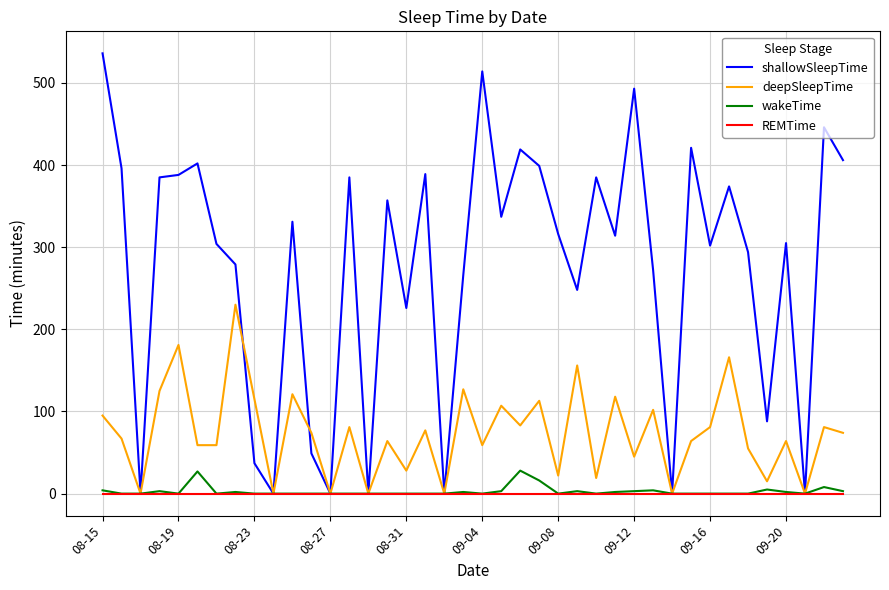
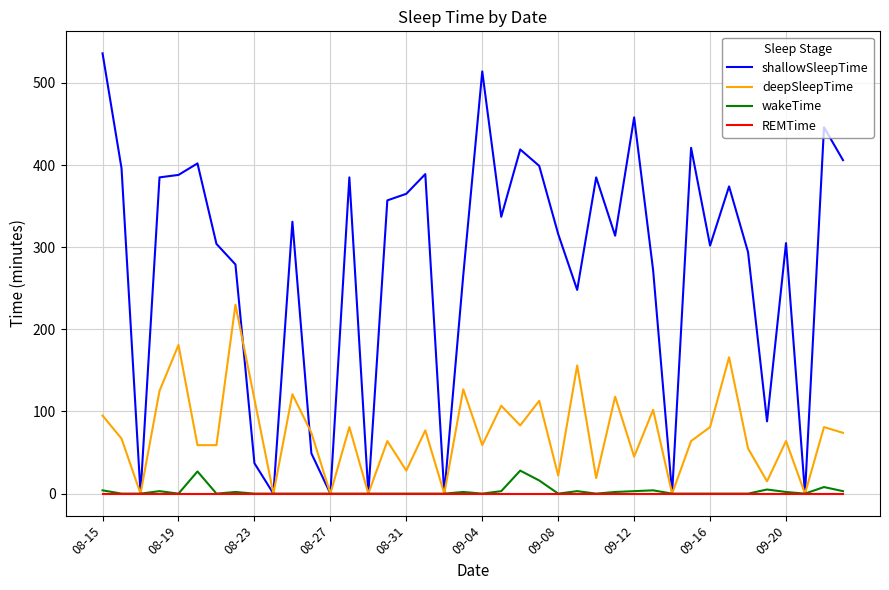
shallowSleepTime, 08-31: 230 -> 370
shallowSleepTime, 09-12: 490 -> 460
